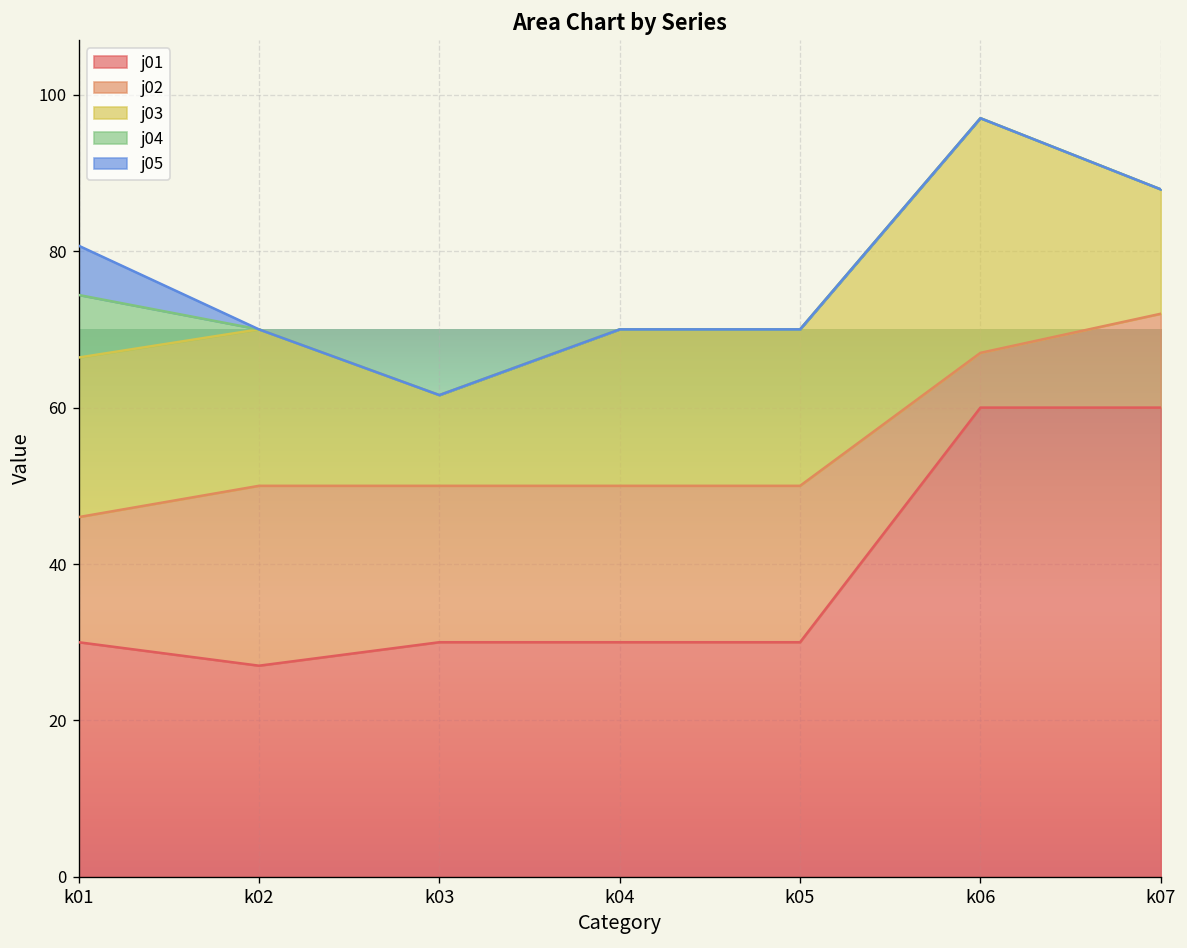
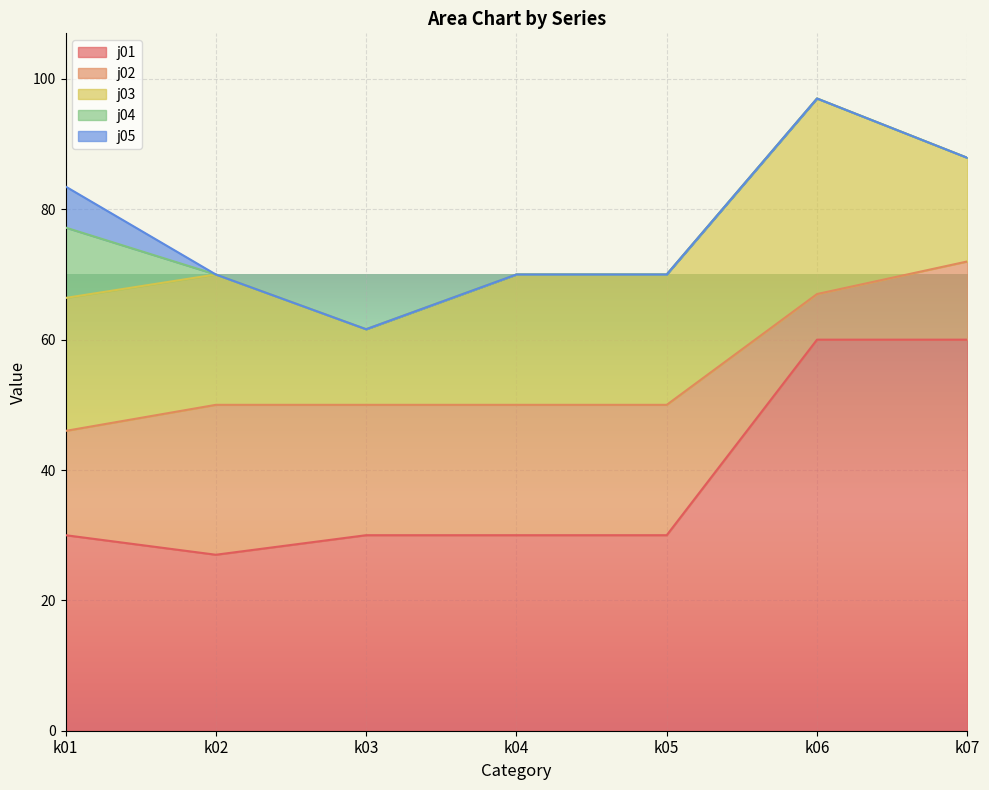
j04, k01: 8 -> 11
